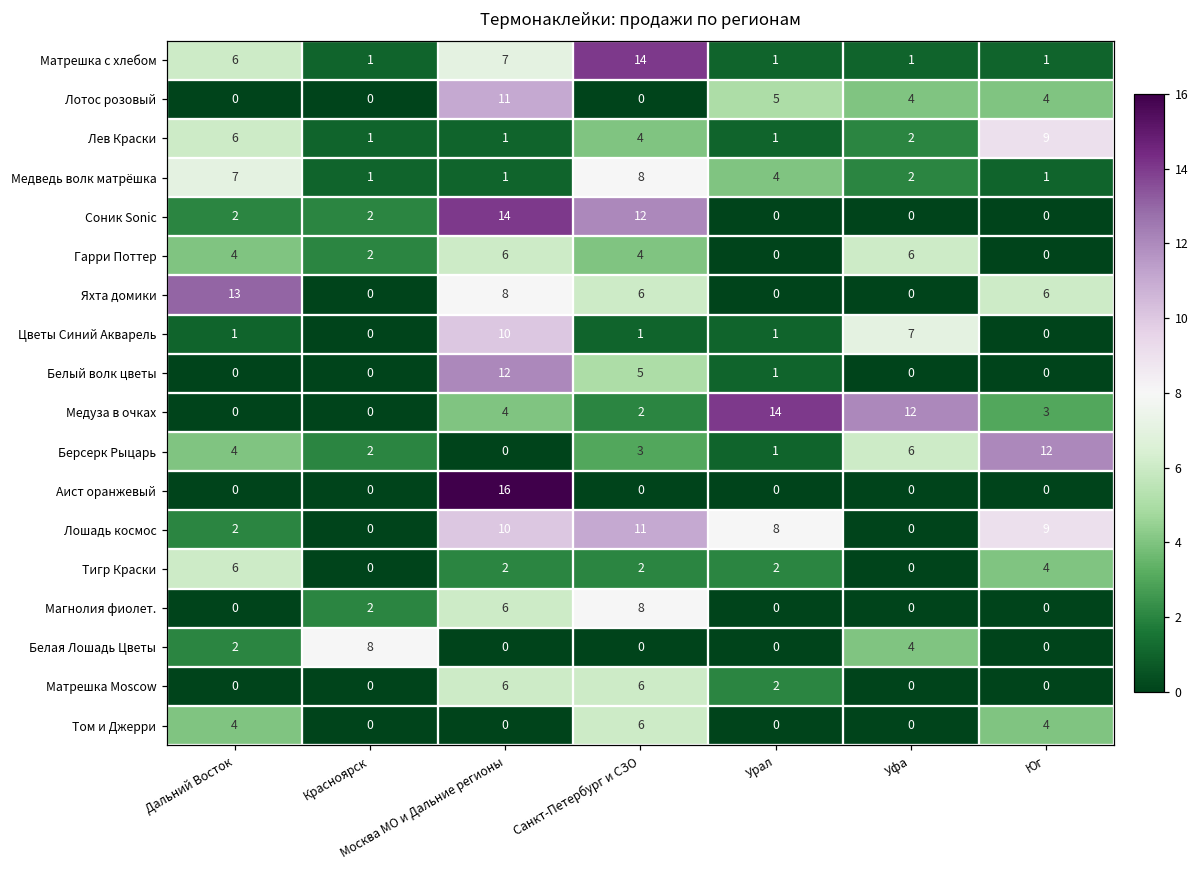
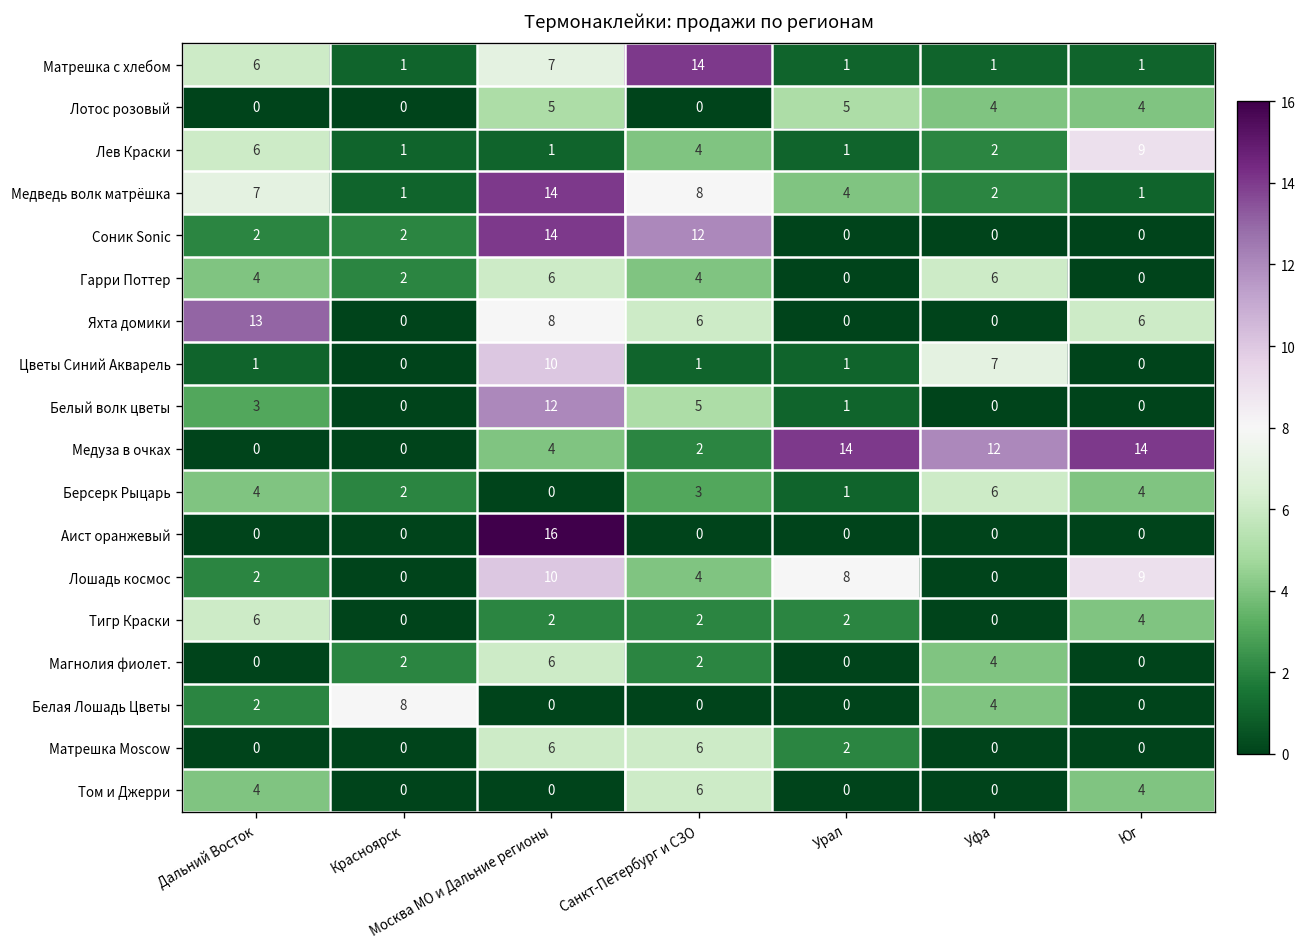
Лотос розовый, Москва МО и Дальние регионы: 11 -> 5
Медведь волк матрёшка, Москва МО и Дальние регионы: 1 -> 14
Белый волк цветы, Дальний Восток: 0 -> 3
Медуза в очках, Юг: 3 -> 14
Берсерк Рыцарь, Юг: 12 -> 4
Лошадь космос, Санкт-Петербург и СЗО: 11 -> 4
Магнолия фиолет., Санкт-Петербург и СЗО: 8 -> 2
Магнолия фиолет., Уфа: 0 -> 4
